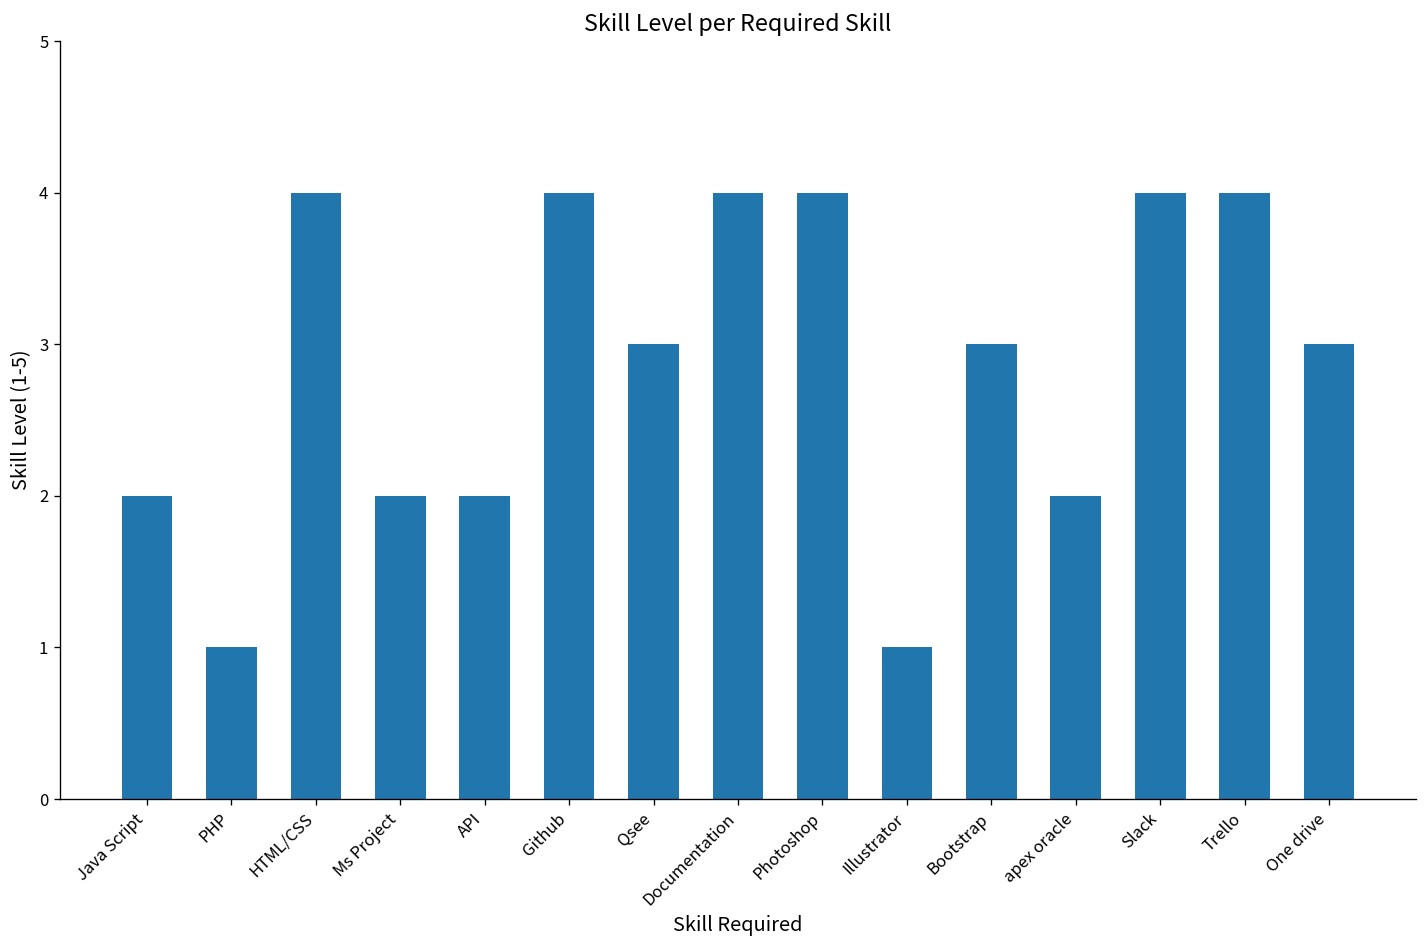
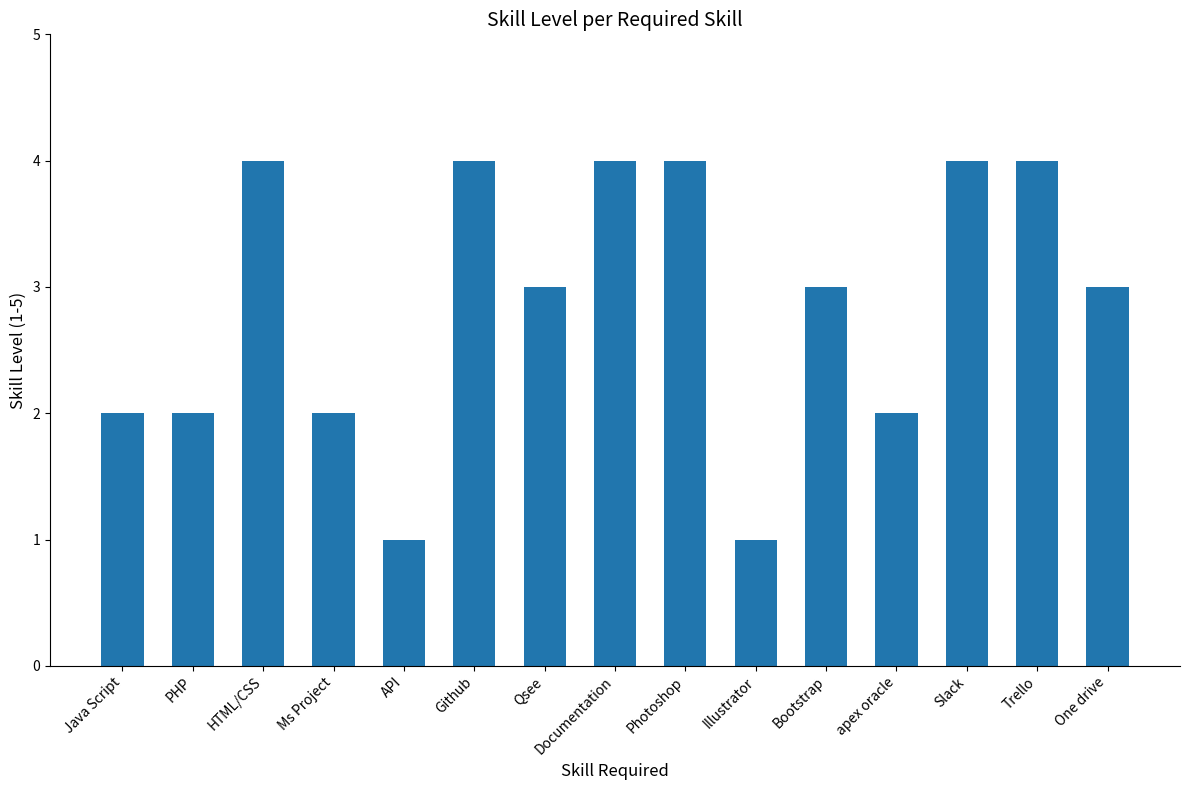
PHP: 1 -> 2
API: 2 -> 1
